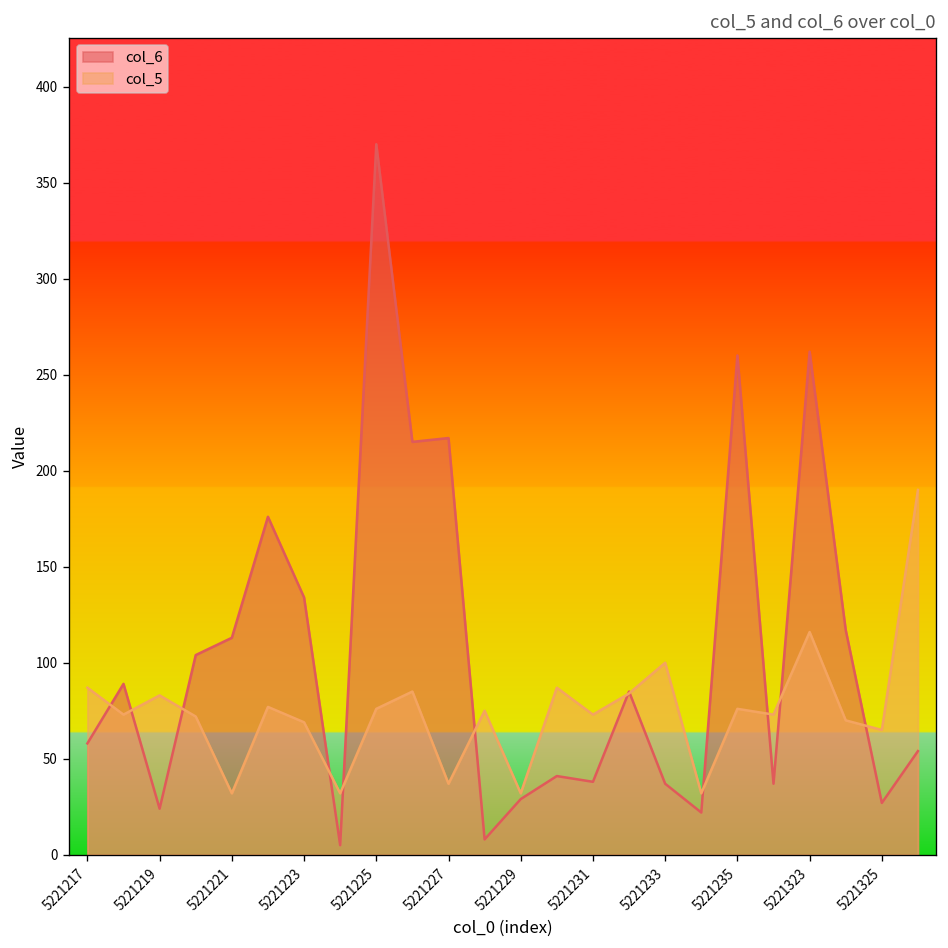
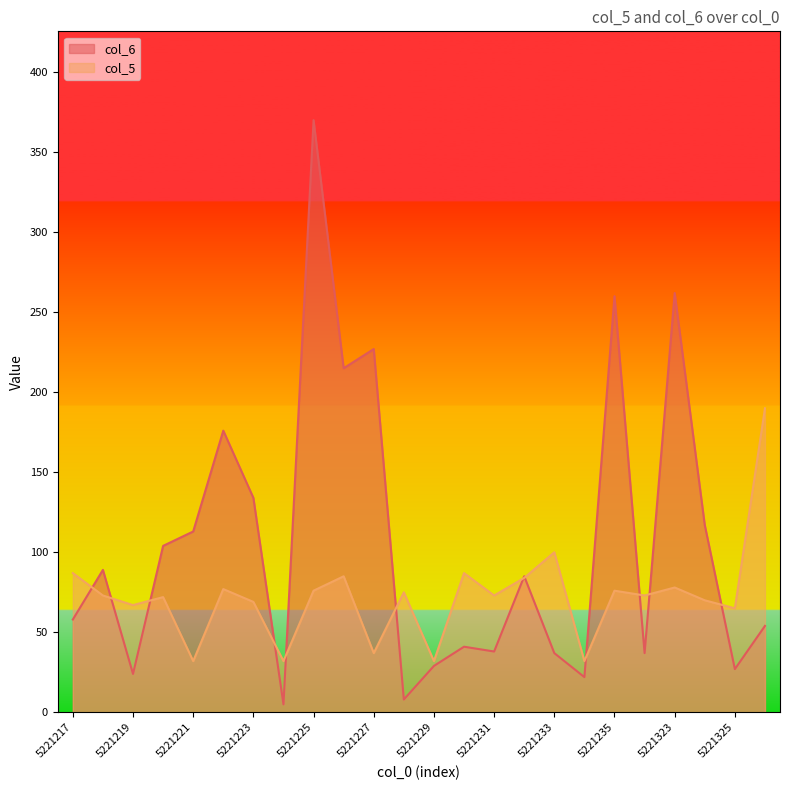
col_5, 5221219: 83 -> 67
col_6, 5221227: 217 -> 227
col_5, 5221323: 116 -> 78
